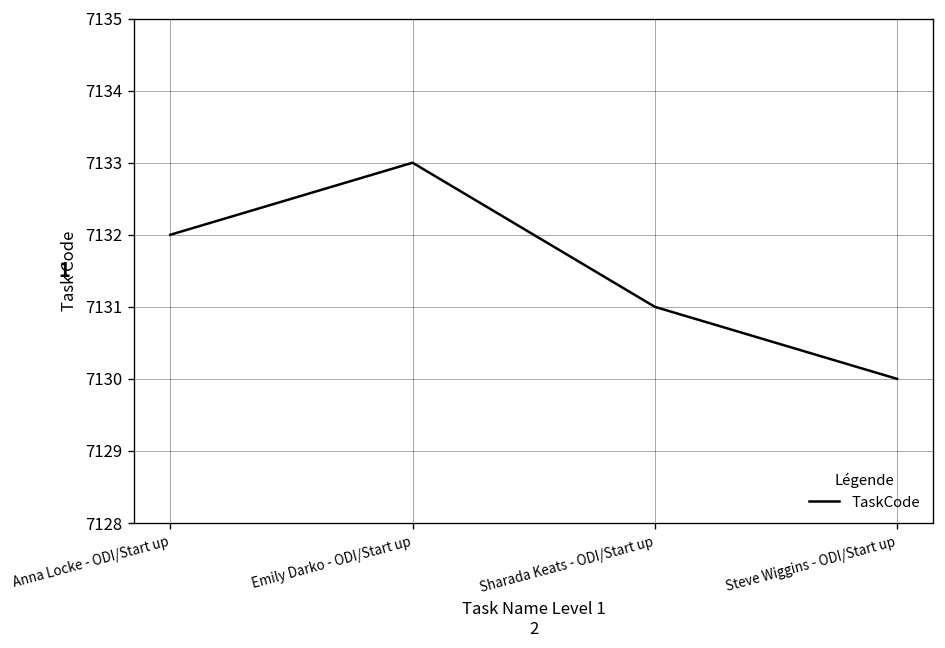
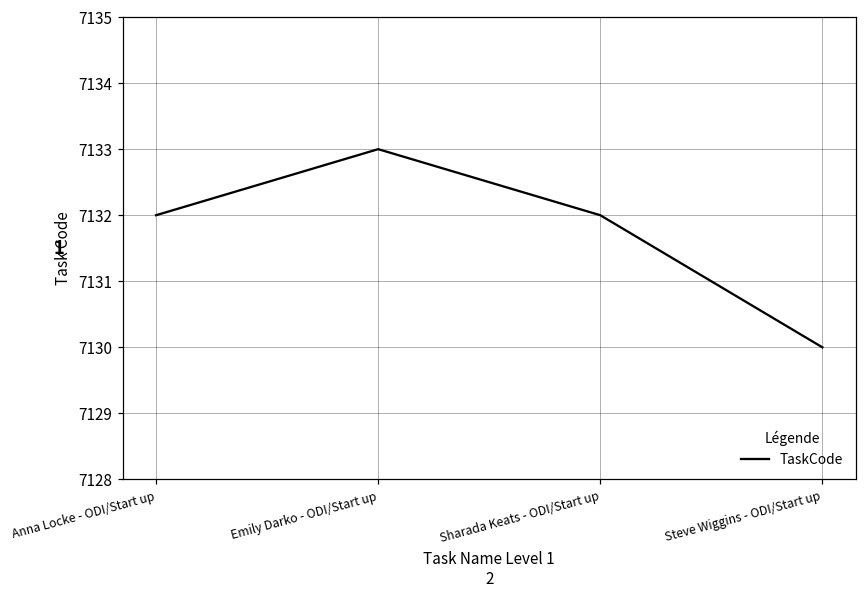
Sharada Keats - ODI/Start up: 7131 -> 7132
